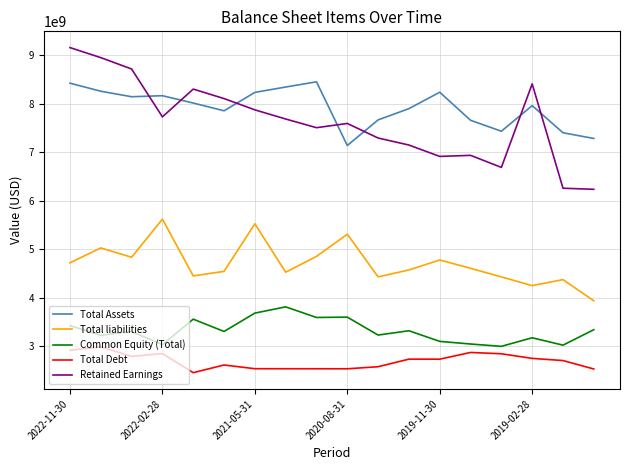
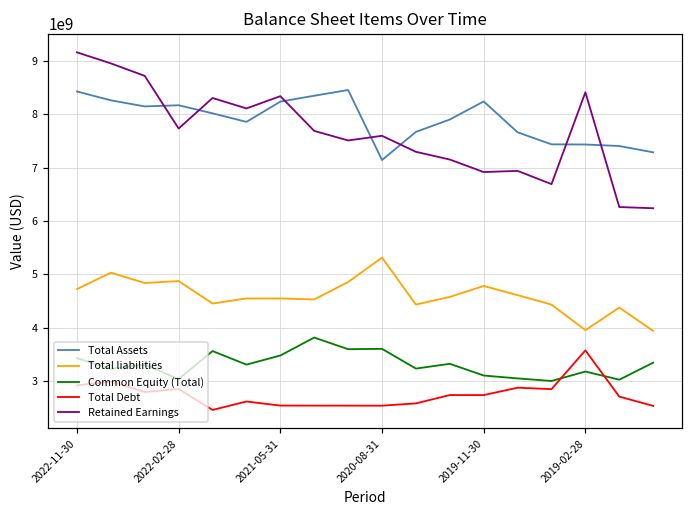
Total liabilities, 2022-02-28: 5600000000 -> 4900000000
Total liabilities, 2021-05-31: 5500000000 -> 4500000000
Common Equity (Total), 2021-05-31: 3700000000 -> 3500000000
Retained Earnings, 2021-05-31: 7900000000 -> 8300000000
Total Assets, 2019-02-28: 8000000000 -> 7400000000
Total liabilities, 2019-02-28: 4300000000 -> 4000000000
Total Debt, 2019-02-28: 2800000000 -> 3600000000
